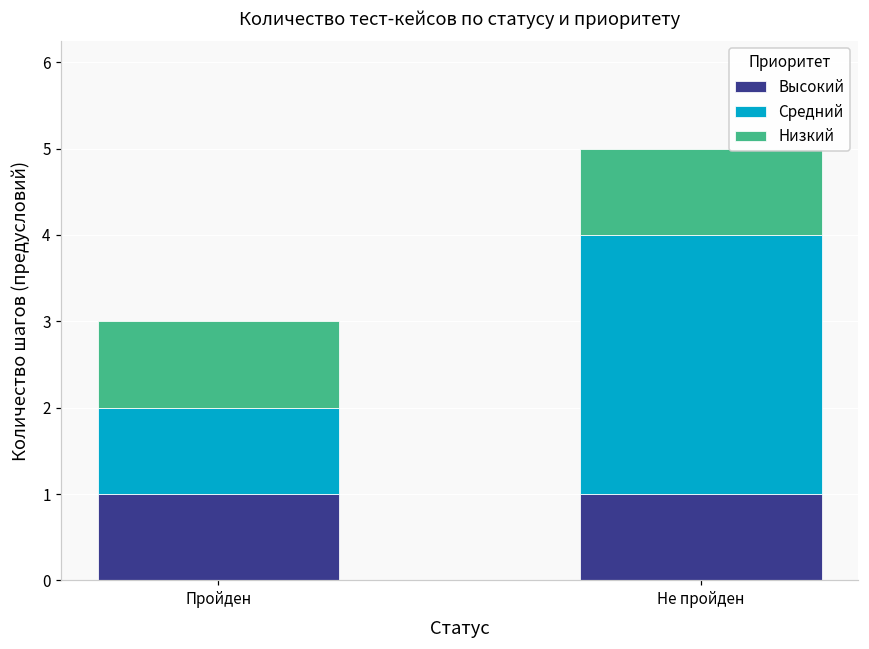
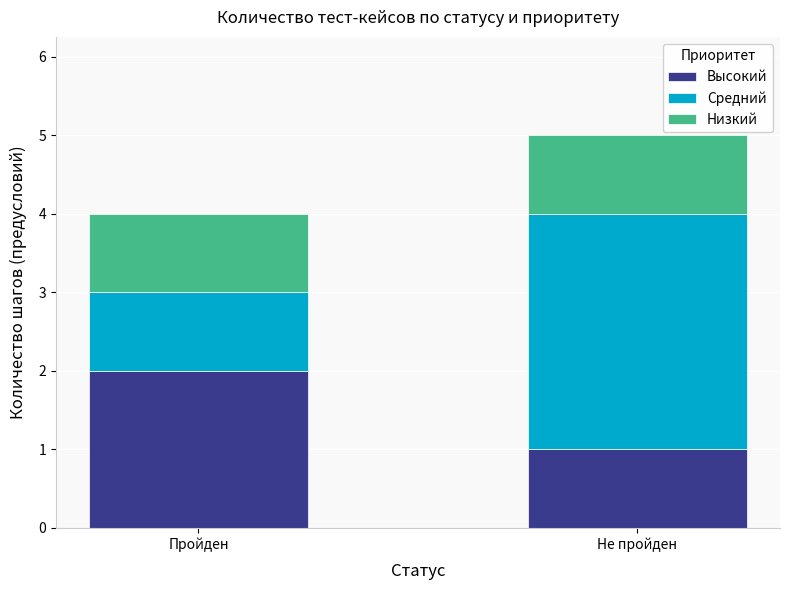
Высокий, Пройден: 1 -> 2
